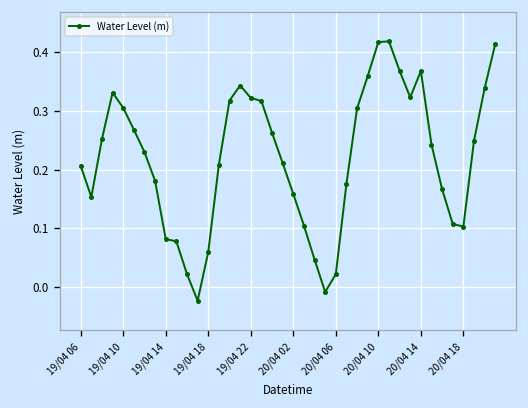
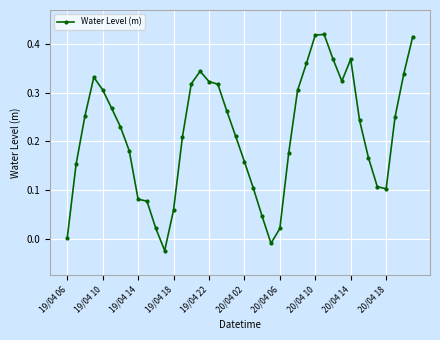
19/04 06: 0.21 -> 0.00
